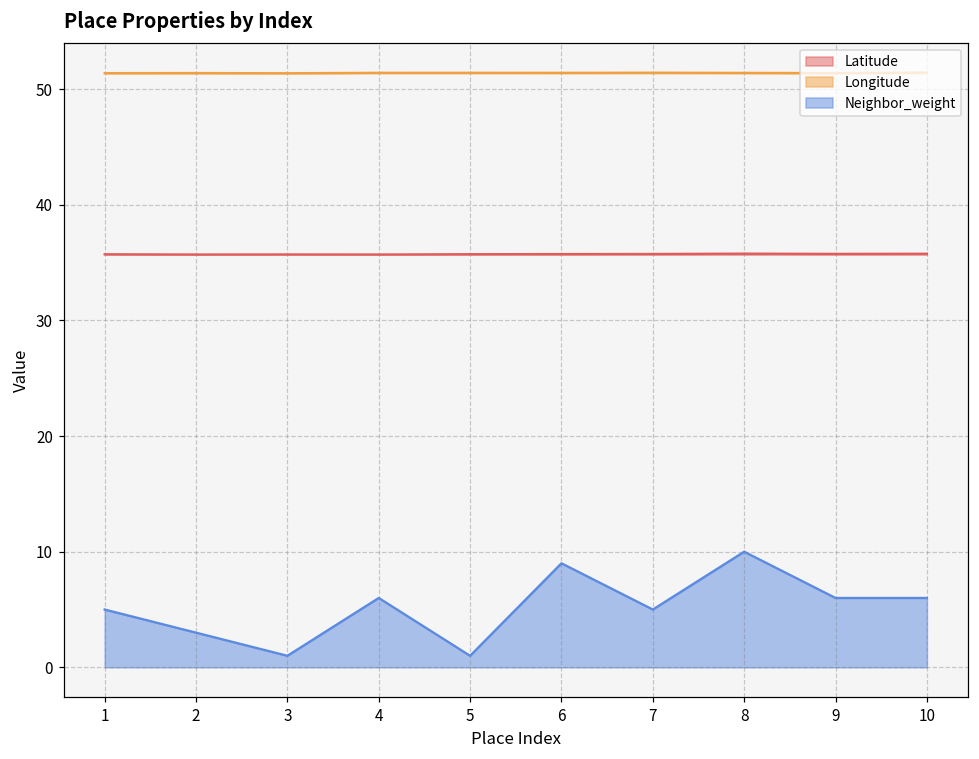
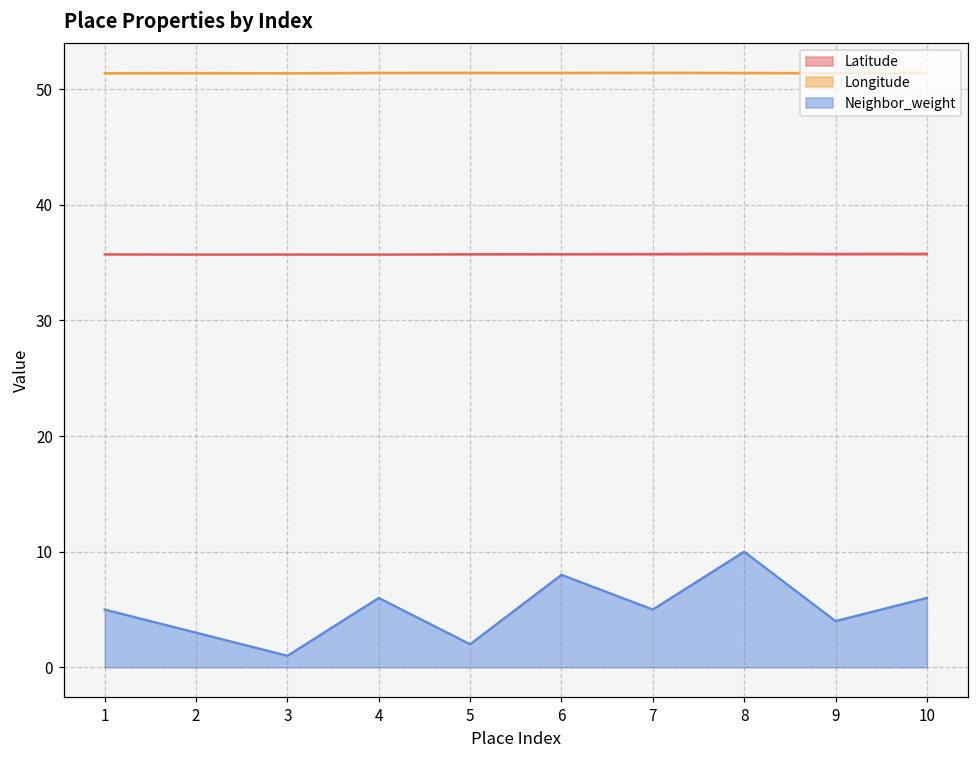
Neighbor_weight, 5: 1 -> 2
Neighbor_weight, 6: 9 -> 8
Neighbor_weight, 9: 6 -> 4
